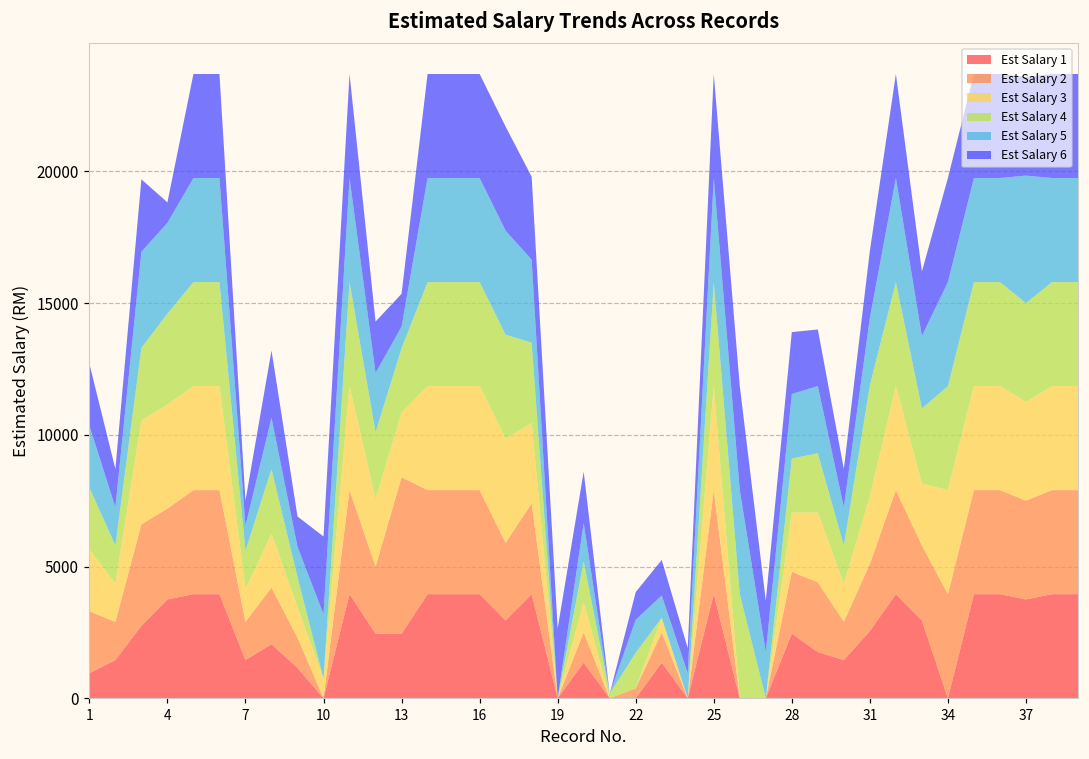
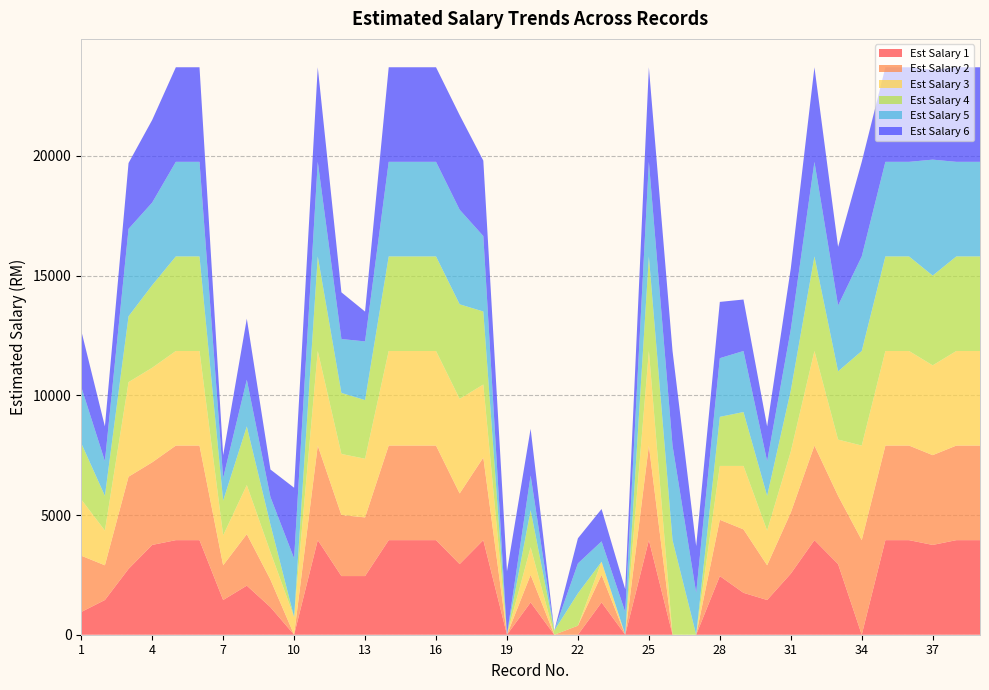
Est Salary 6, 4: 800 -> 3500
Est Salary 2, 13: 5900 -> 2500
Est Salary 5, 13: 800 -> 2500
Est Salary 4, 31: 4200 -> 2600
